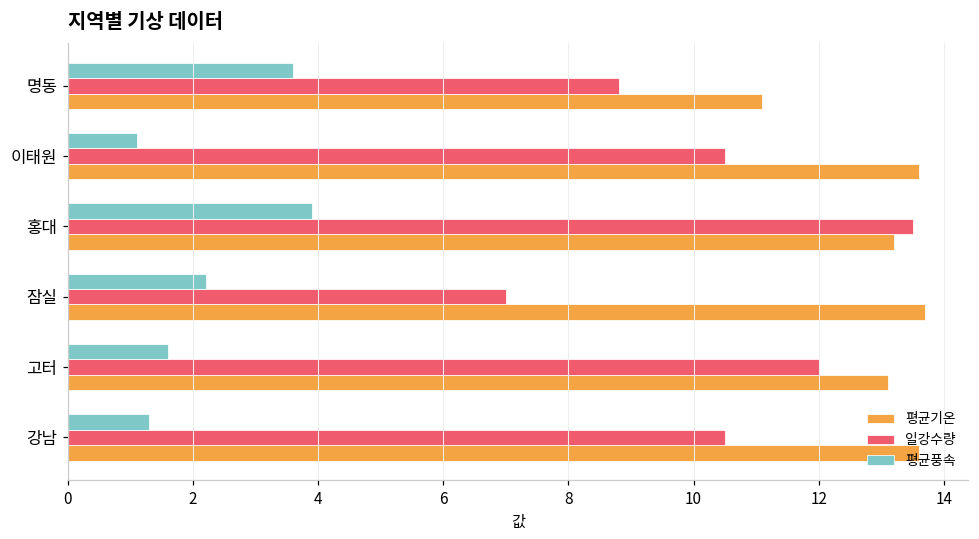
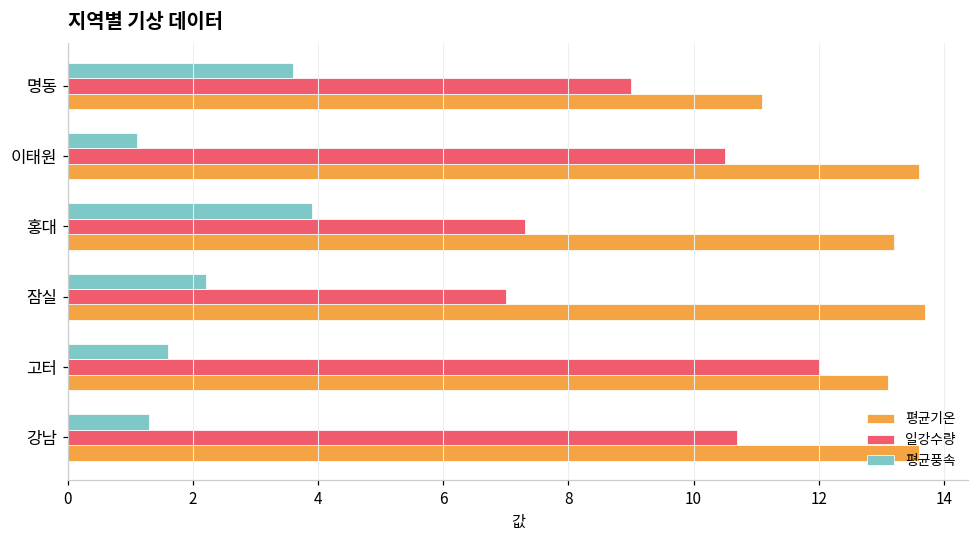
일강수량, 명동: 8.8 -> 9.0
일강수량, 홍대: 13.5 -> 7.3
일강수량, 강남: 10.5 -> 10.7
